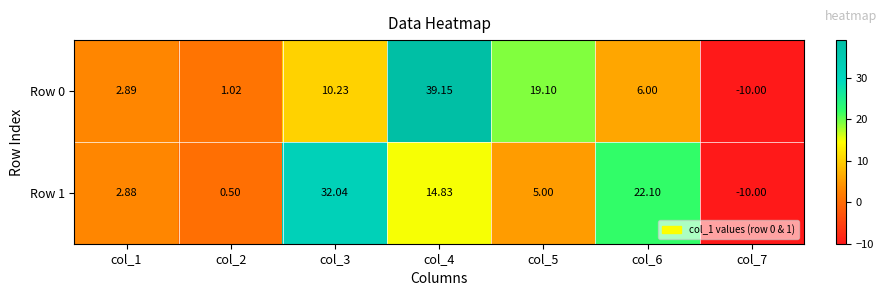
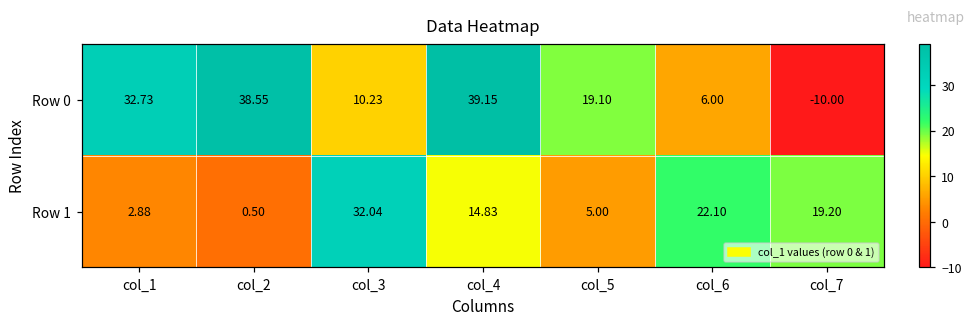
Row 0, col_1: 2.89 -> 32.73
Row 0, col_2: 1.02 -> 38.55
Row 1, col_7: -10.00 -> 19.20
